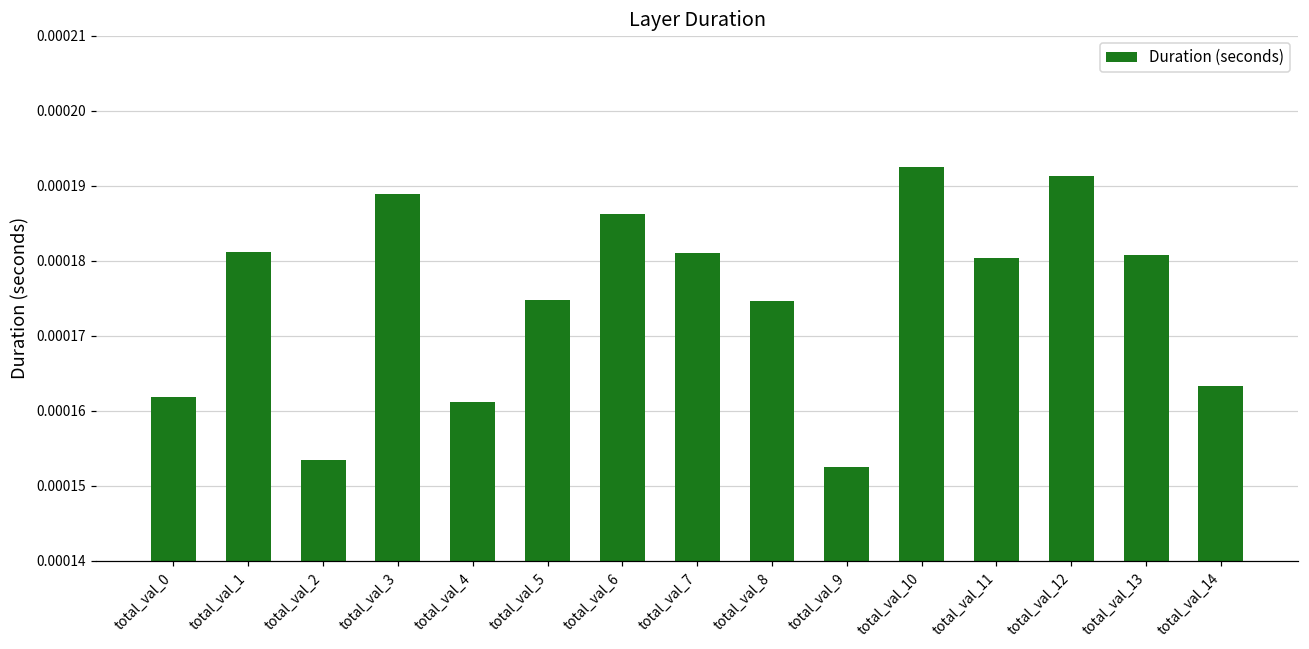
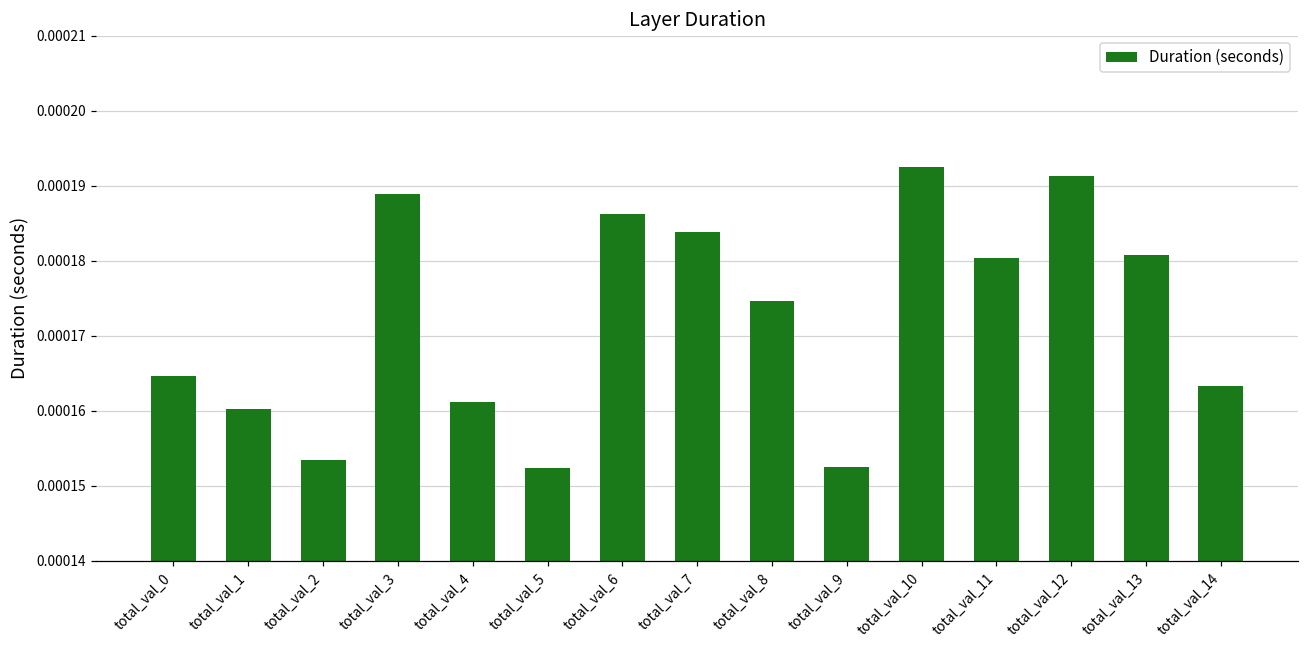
total_val_0: 0.000162 -> 0.000165
total_val_1: 0.000181 -> 0.000160
total_val_5: 0.000175 -> 0.000152
total_val_7: 0.000181 -> 0.000184
